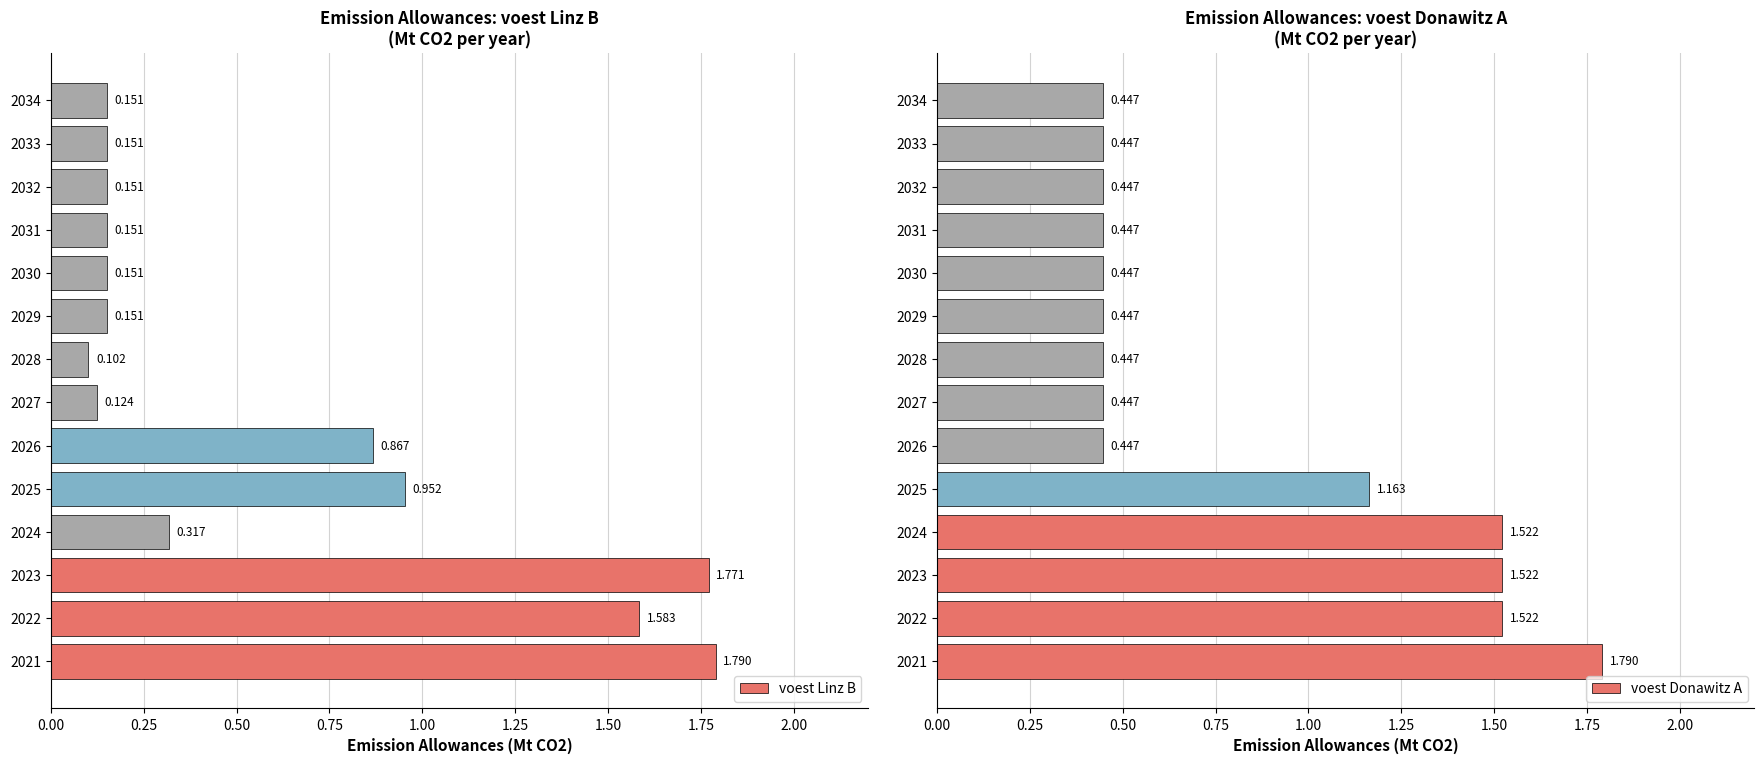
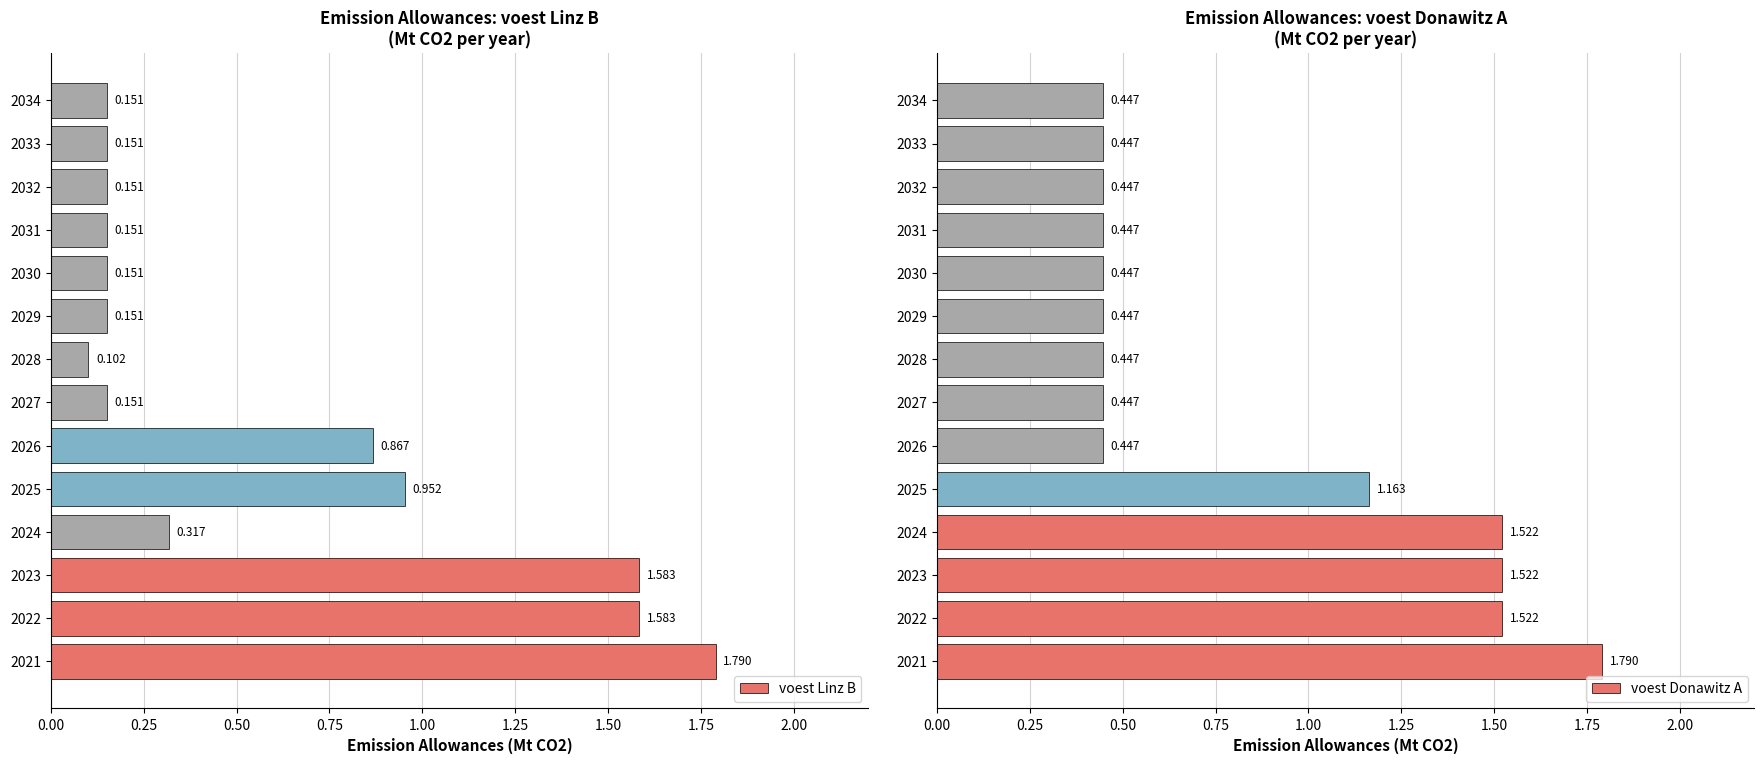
Emission Allowances: voest Linz B (Mt CO2 per year), 2027: 0.124 -> 0.151
Emission Allowances: voest Linz B (Mt CO2 per year), 2023: 1.771 -> 1.583
